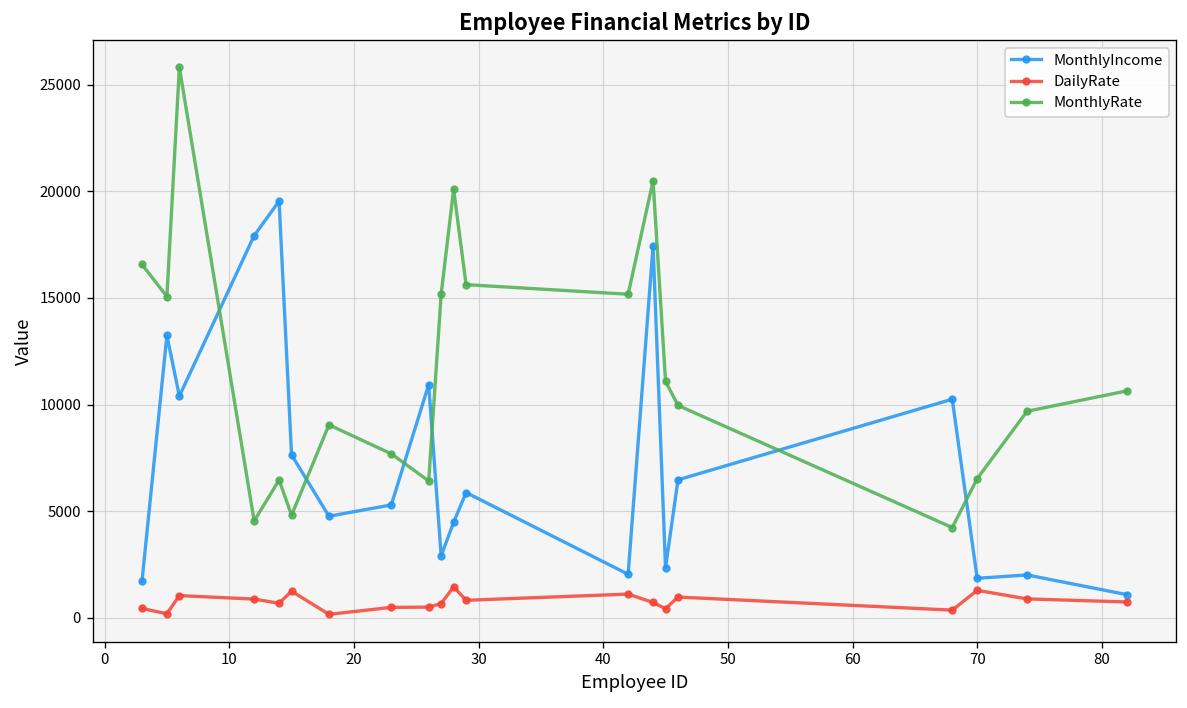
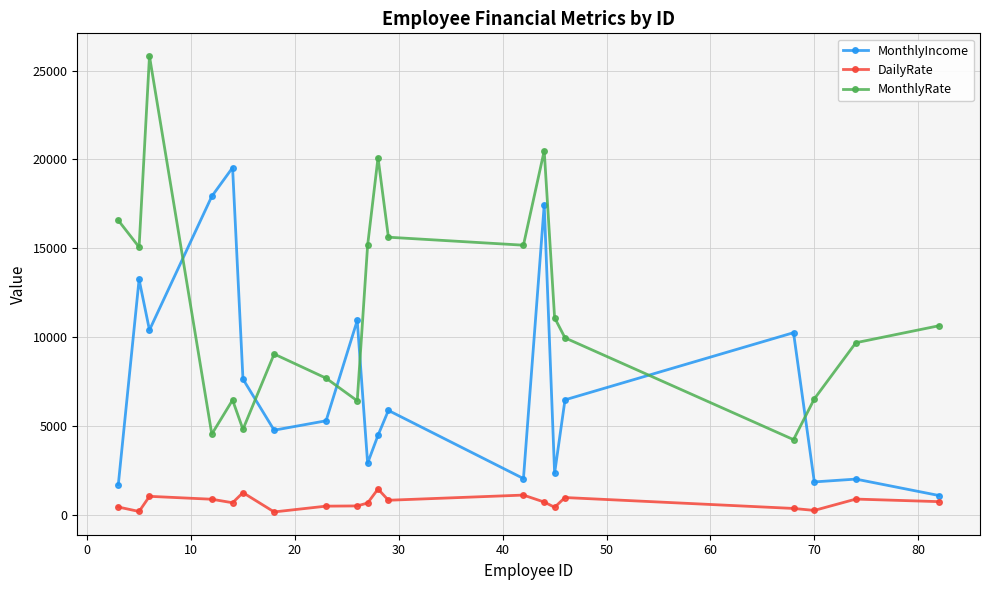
DailyRate, 70: 1300 -> 300
